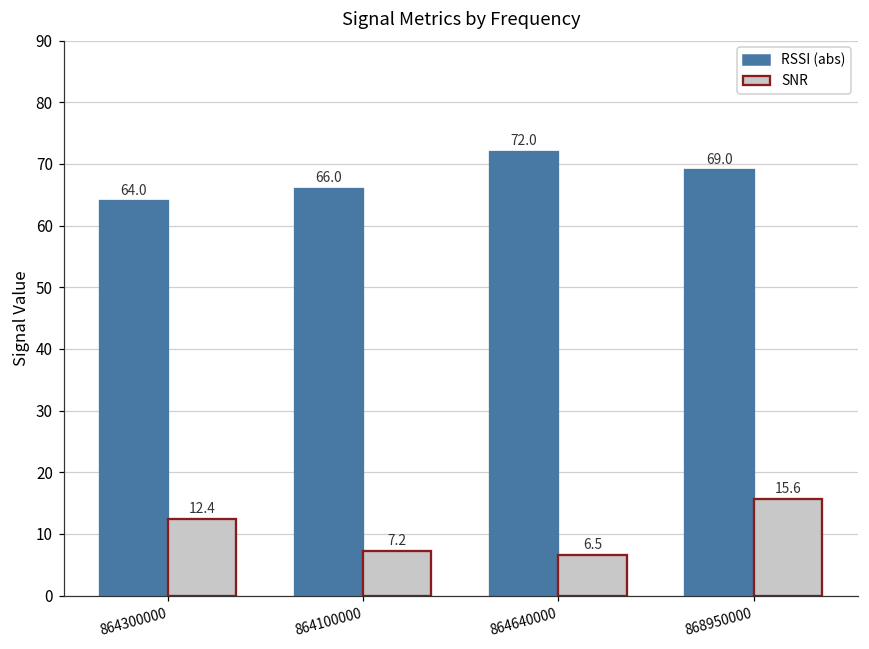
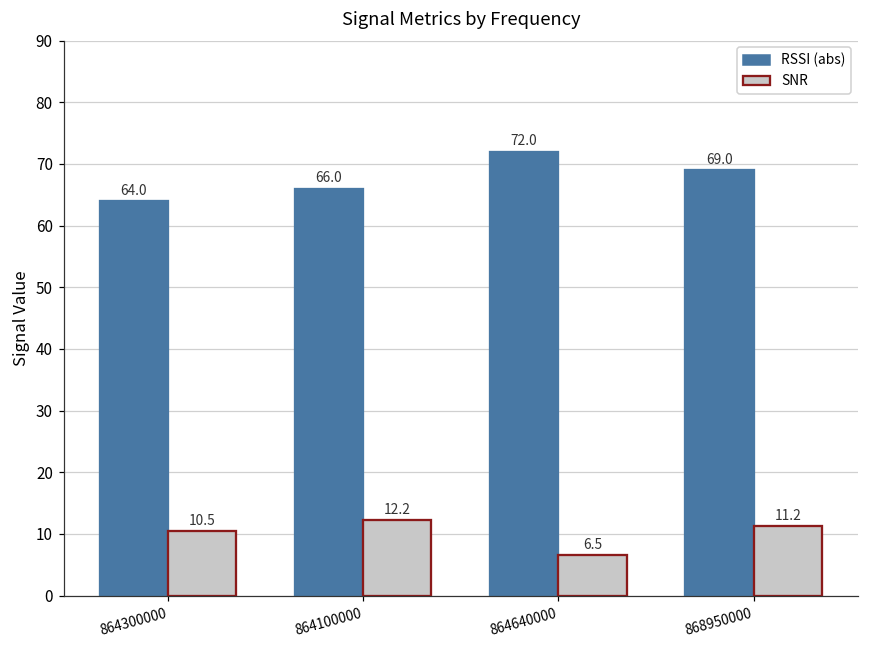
SNR, 864300000: 12.4 -> 10.5
SNR, 864100000: 7.2 -> 12.2
SNR, 868950000: 15.6 -> 11.2
